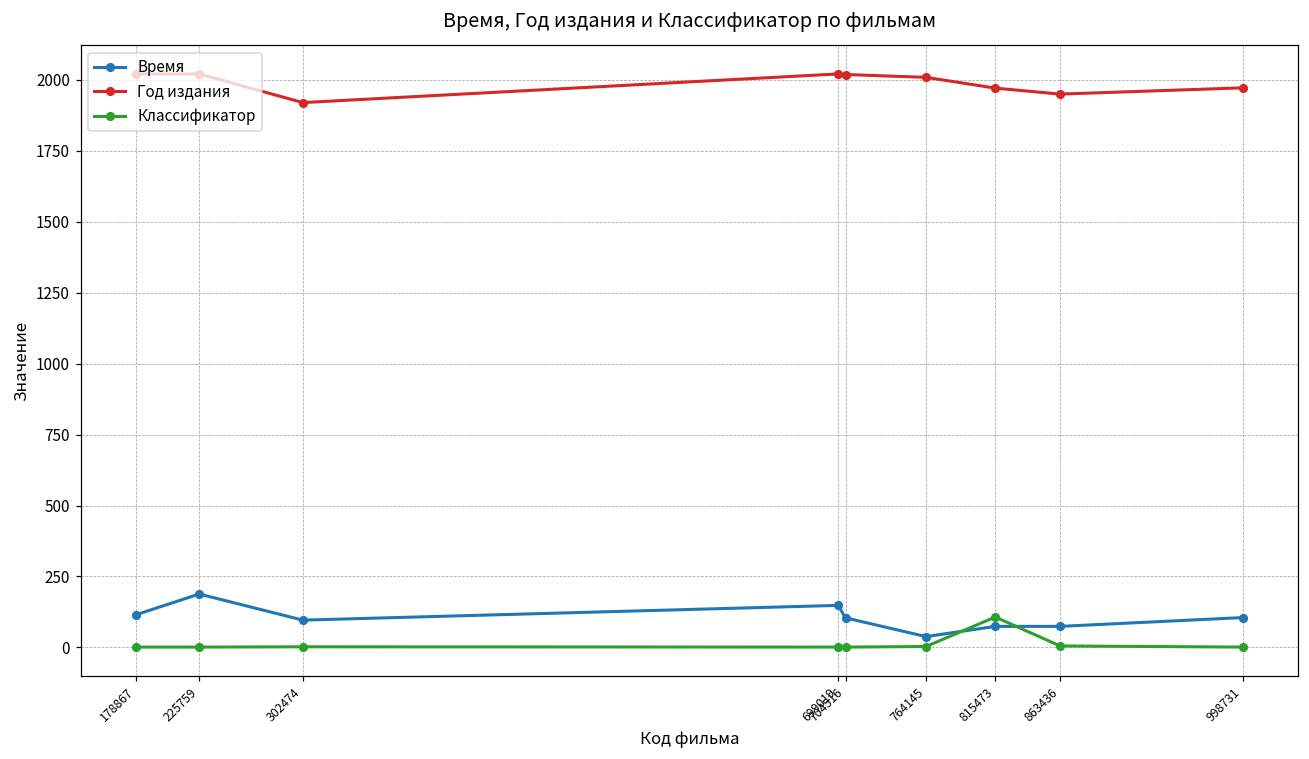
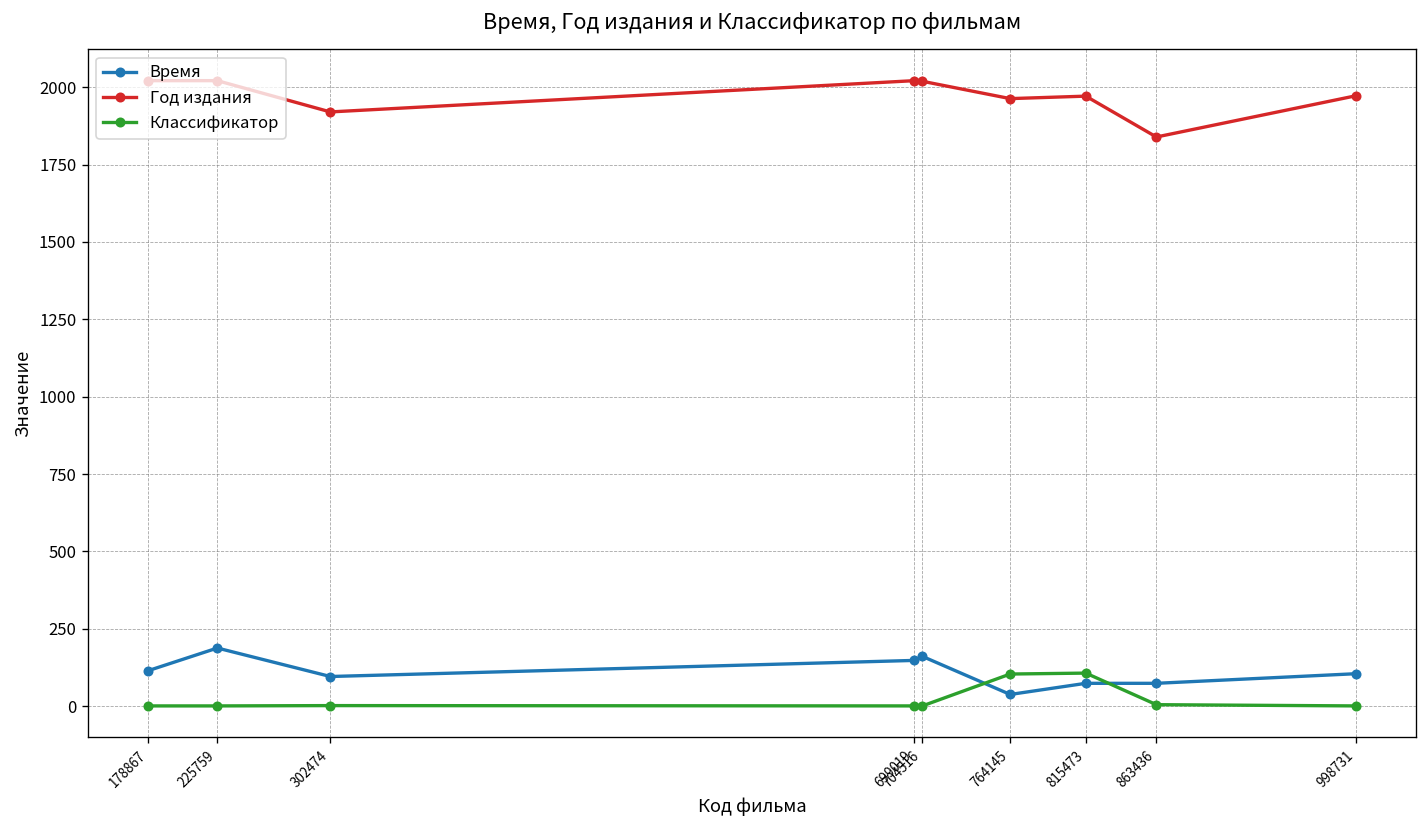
Время, 704516: 100 -> 160
Год издания, 764145: 2010 -> 1960
Классификатор, 764145: 0 -> 100
Год издания, 863436: 1950 -> 1840
